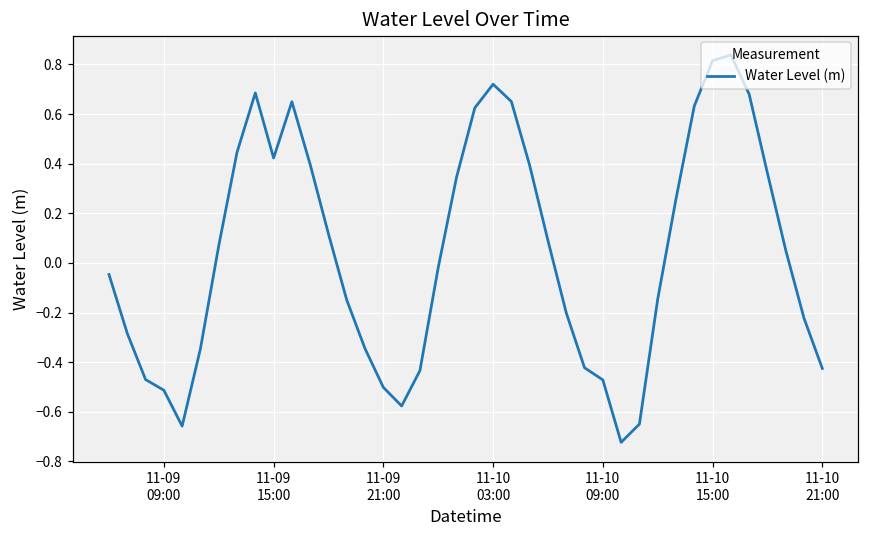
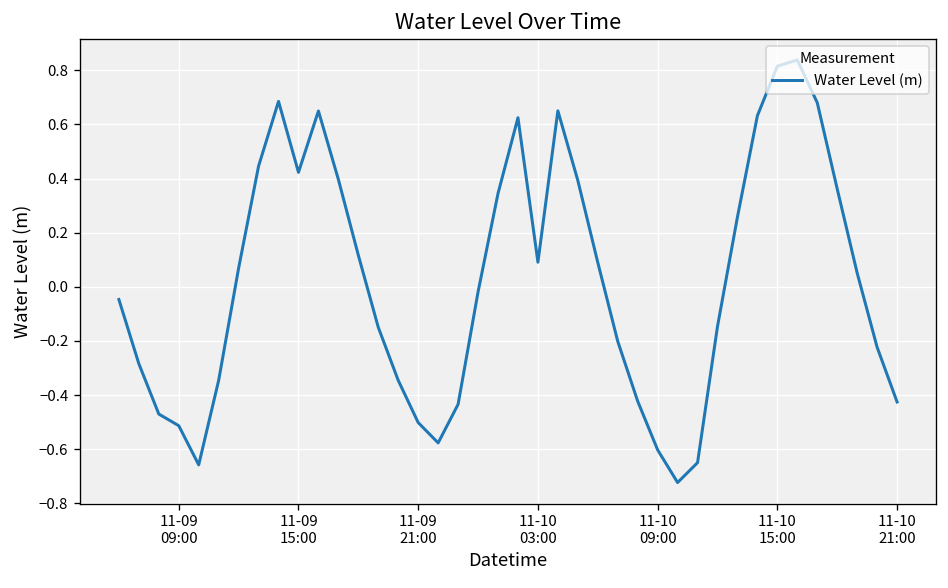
11-10 03:00: 0.72 -> 0.09
11-10 09:00: -0.47 -> -0.60
